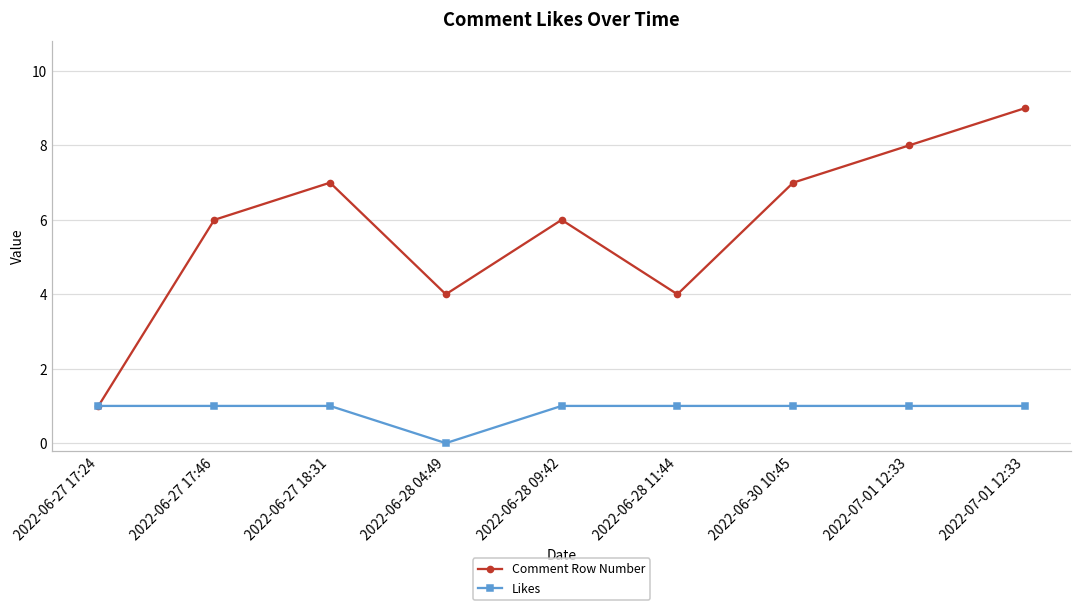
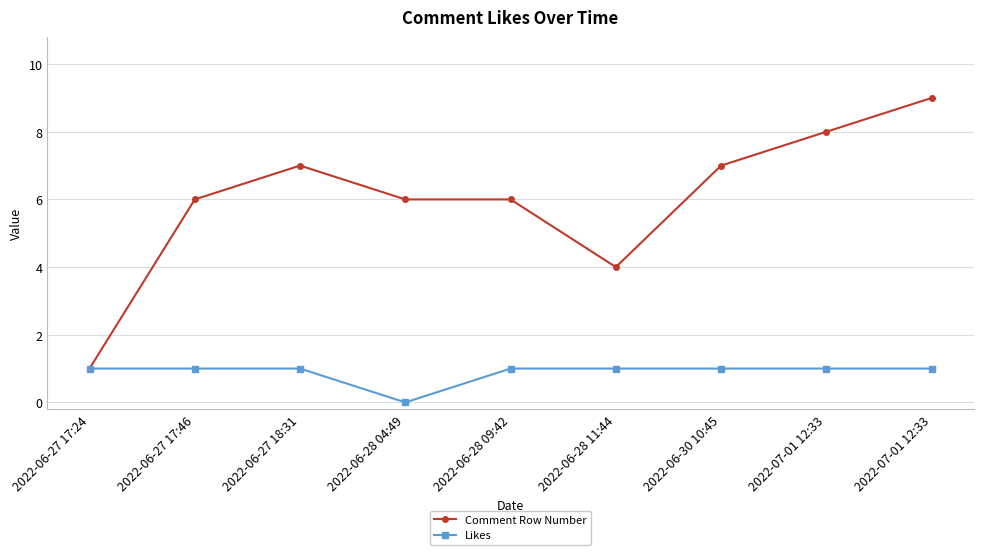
Comment Row Number, 2022-06-28 04:49: 4 -> 6
